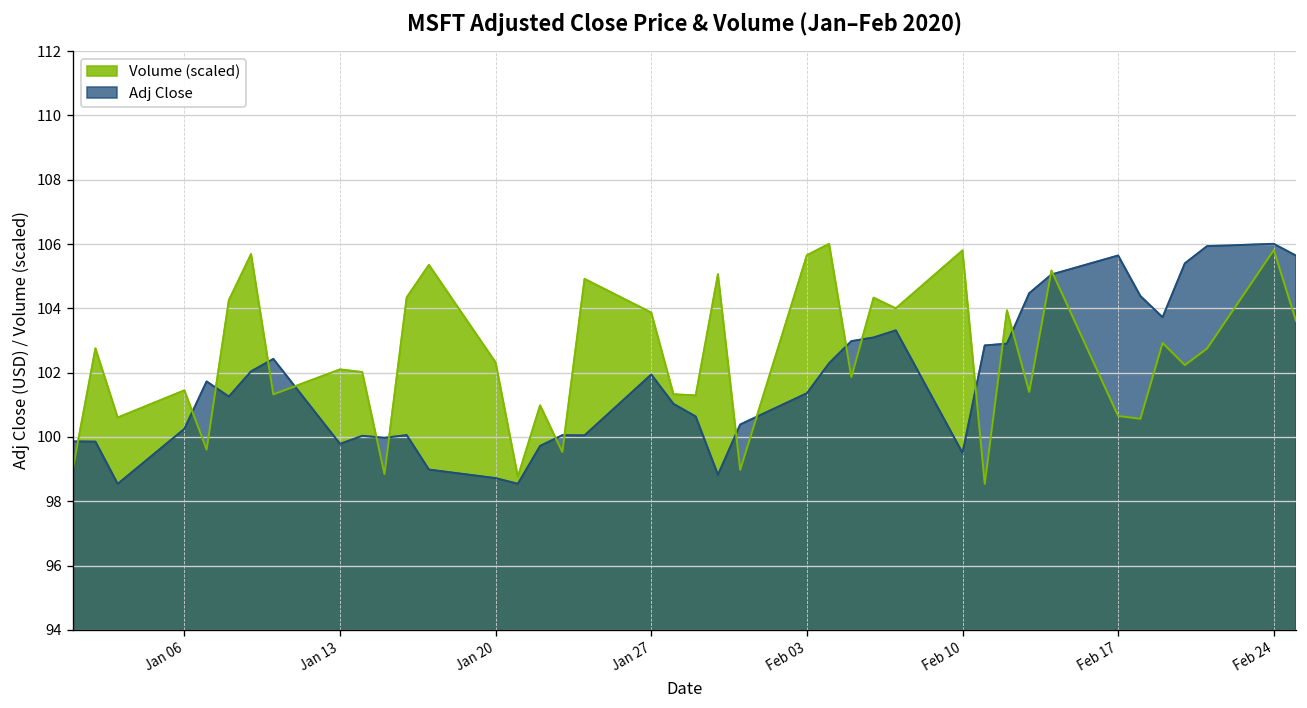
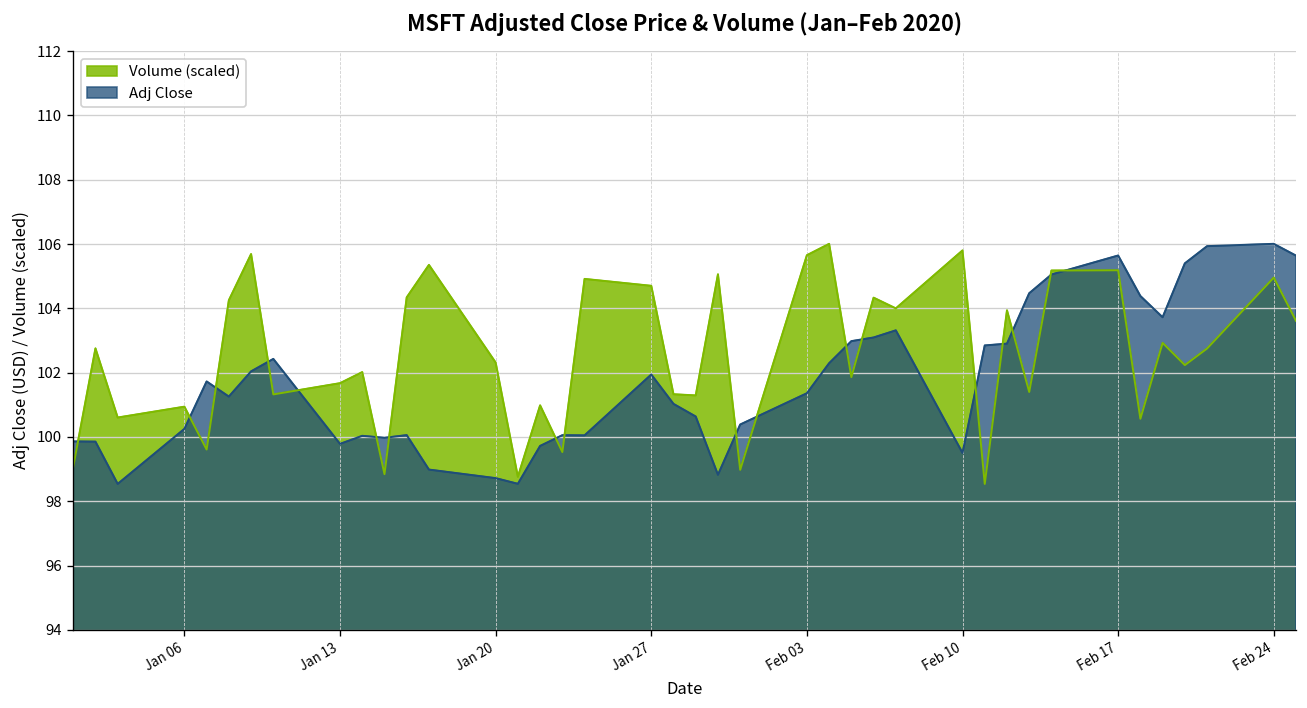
Volume (scaled), Jan 06: 101.5 -> 100.9
Volume (scaled), Jan 13: 102.1 -> 101.7
Volume (scaled), Jan 27: 103.9 -> 104.7
Volume (scaled), Feb 17: 100.7 -> 105.2
Volume (scaled), Feb 24: 105.8 -> 105.0
